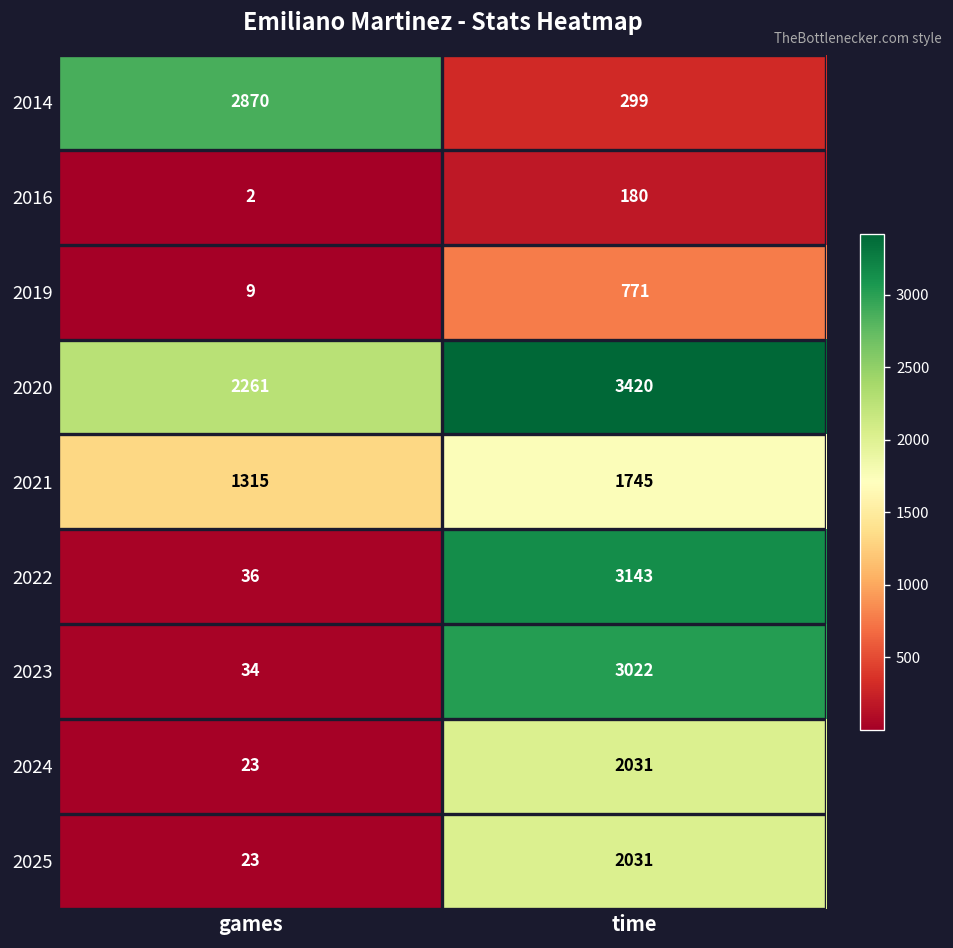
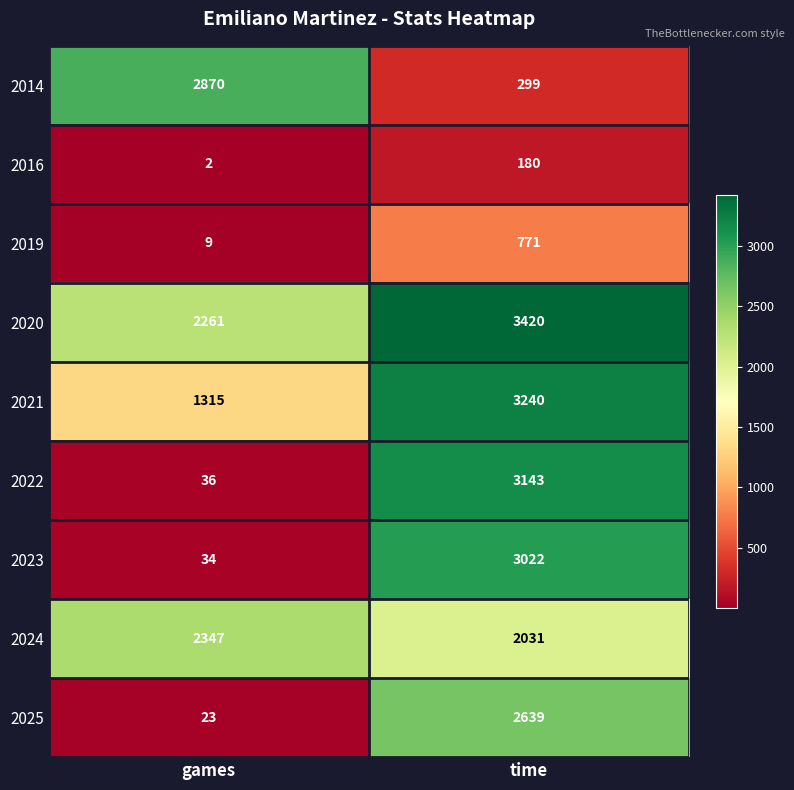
2021, time: 1745 -> 3240
2024, games: 23 -> 2347
2025, time: 2031 -> 2639
